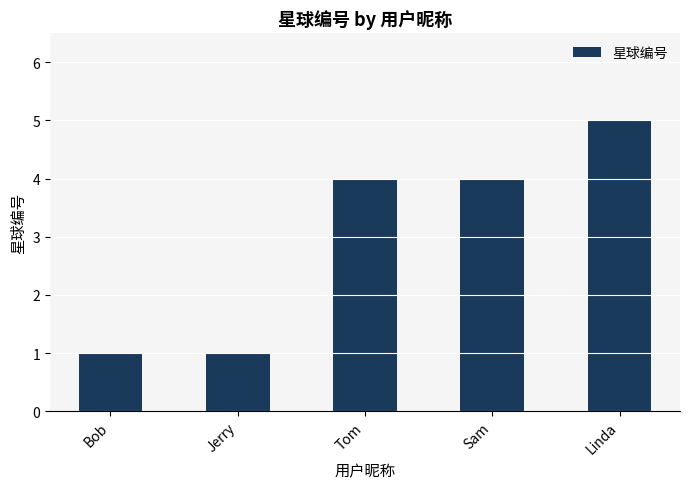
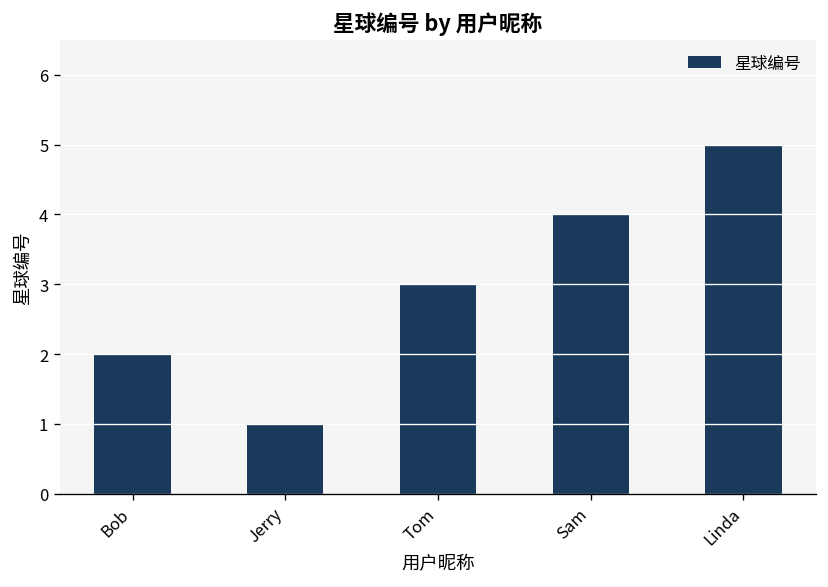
Bob: 1 -> 2
Tom: 4 -> 3
